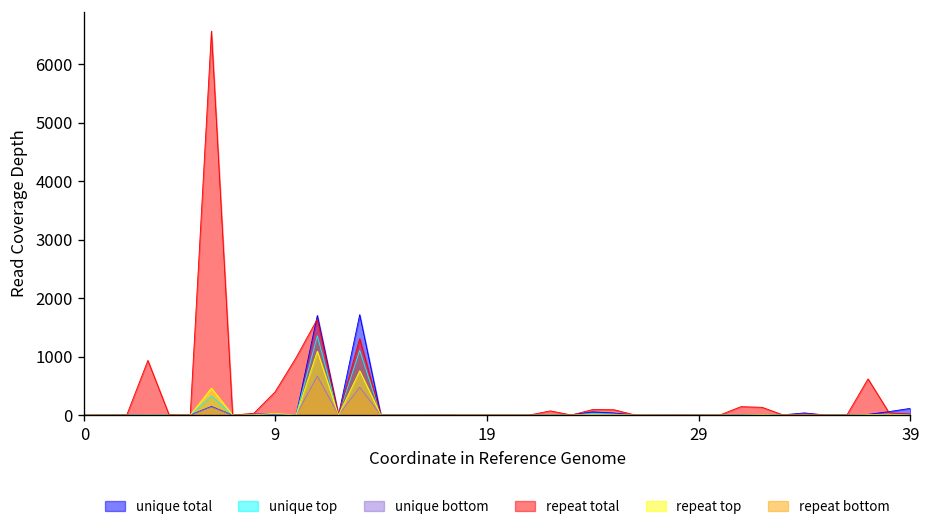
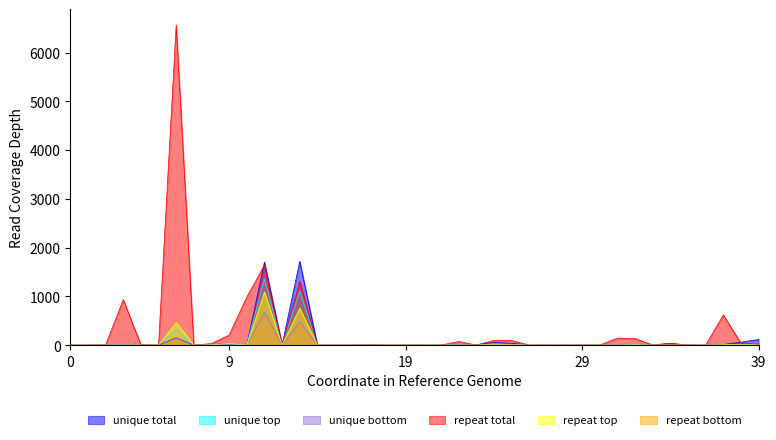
repeat total, 9: 400 -> 200
